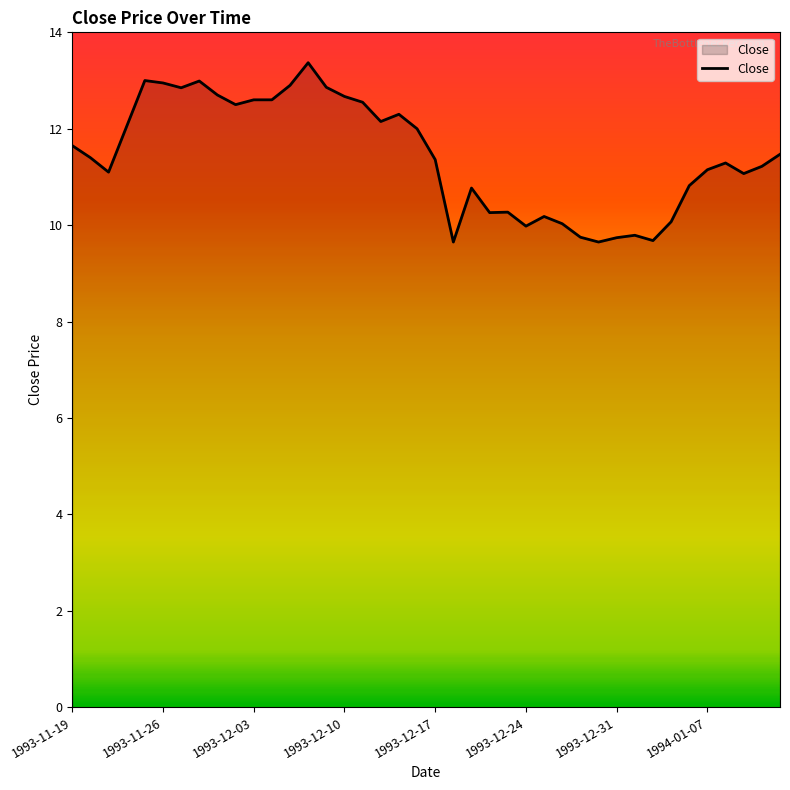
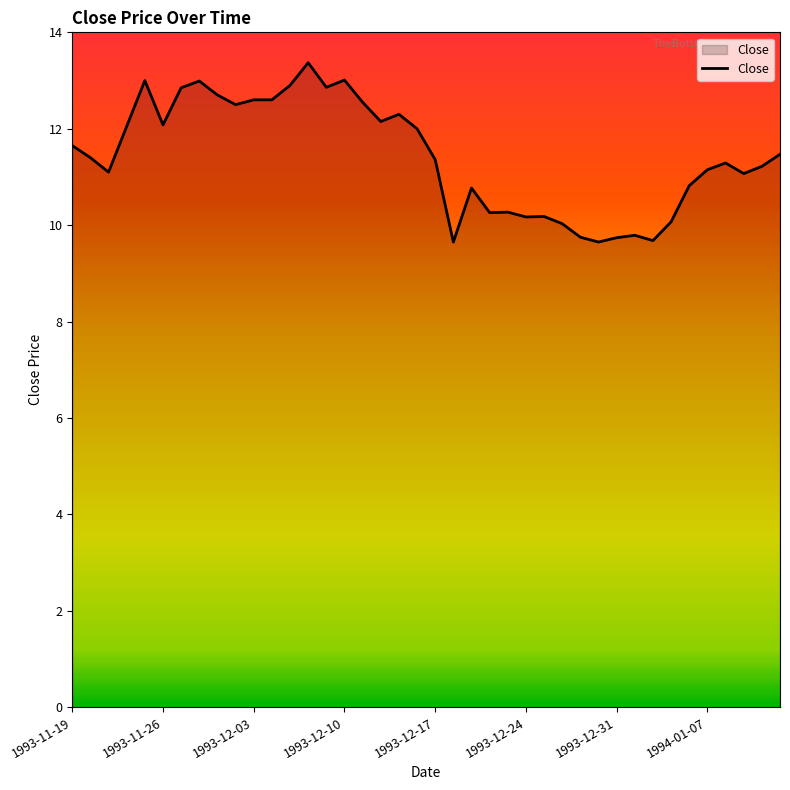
1993-11-26: 13.0 -> 12.1
1993-12-10: 12.7 -> 13.0
1993-12-24: 10.0 -> 10.2
